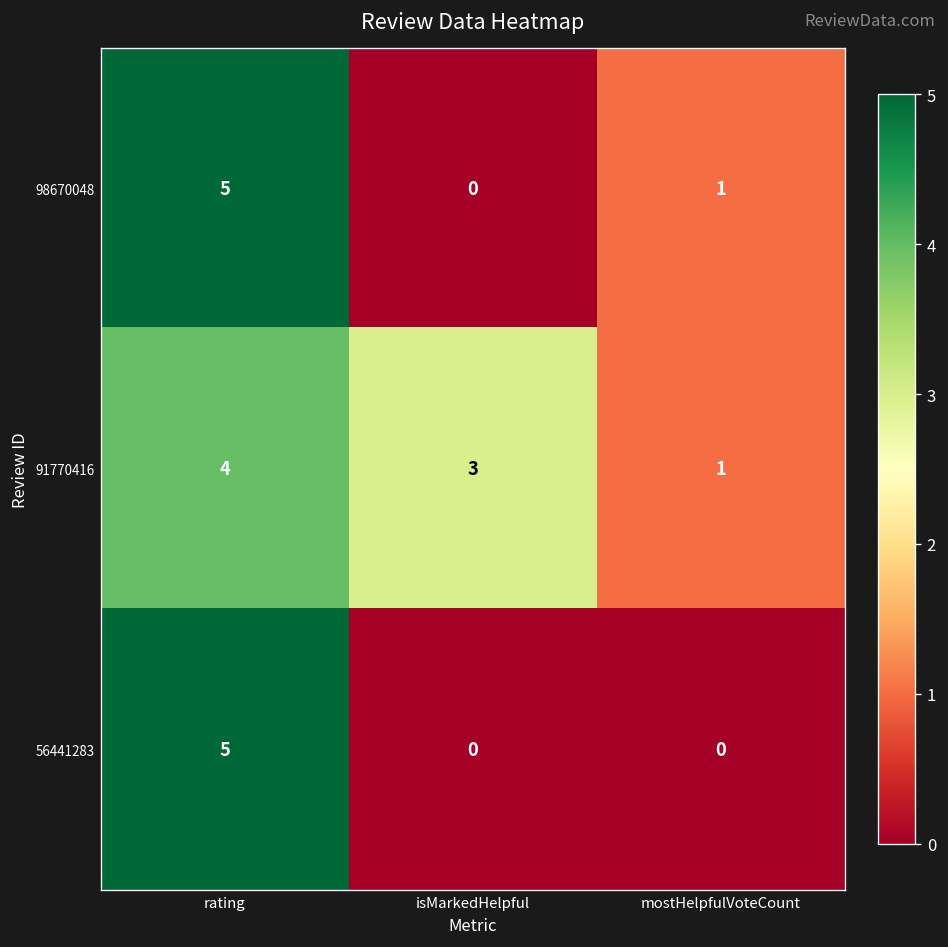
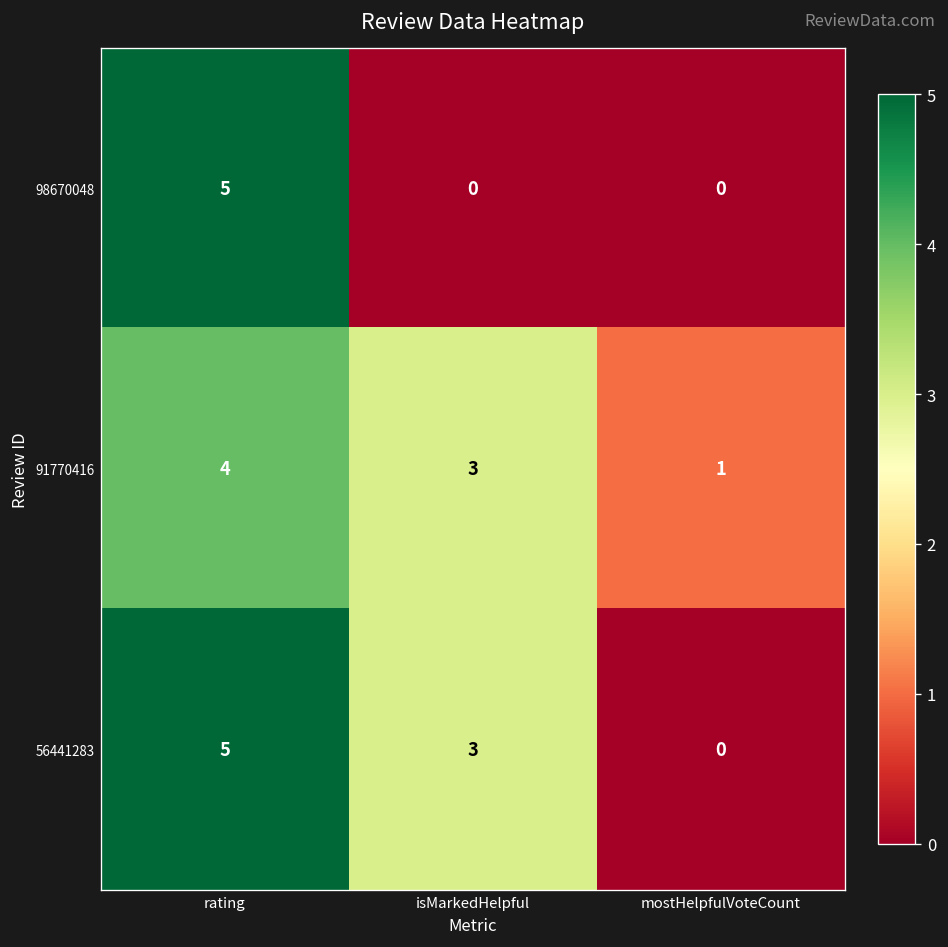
98670048, mostHelpfulVoteCount: 1 -> 0
56441283, isMarkedHelpful: 0 -> 3
